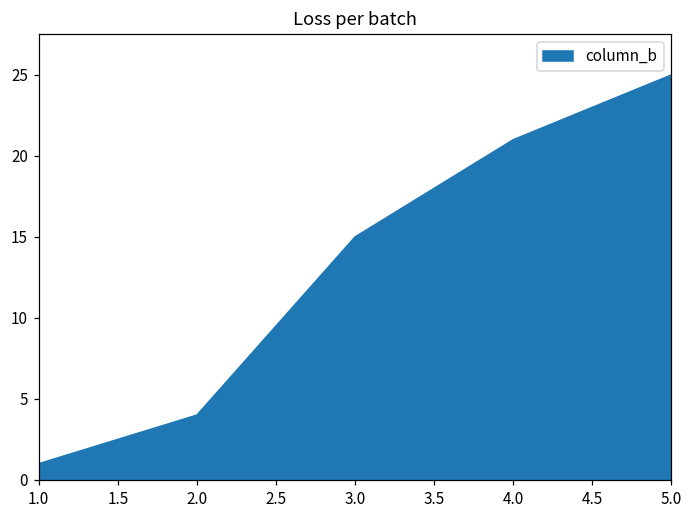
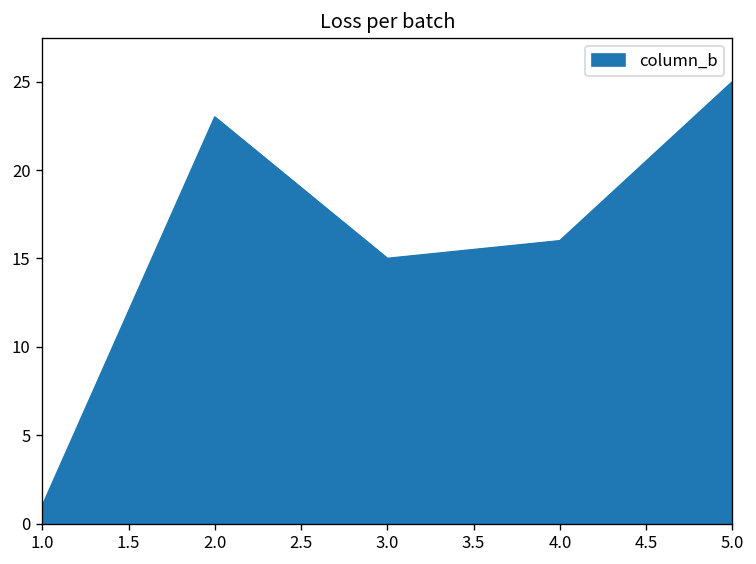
2.0: 4 -> 23
4.0: 21 -> 16
